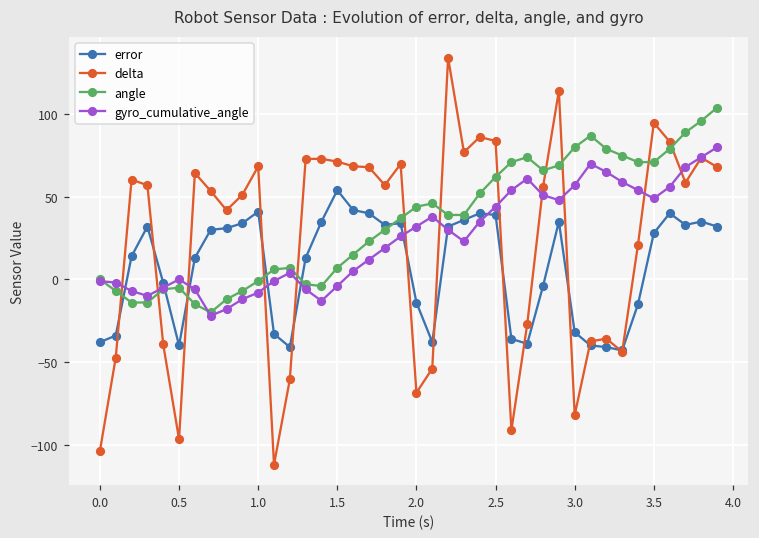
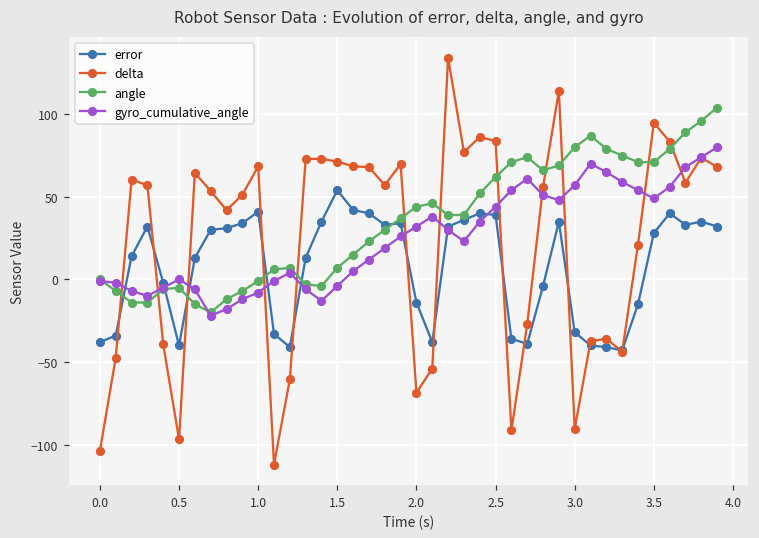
delta, 3.0: -82 -> -91
